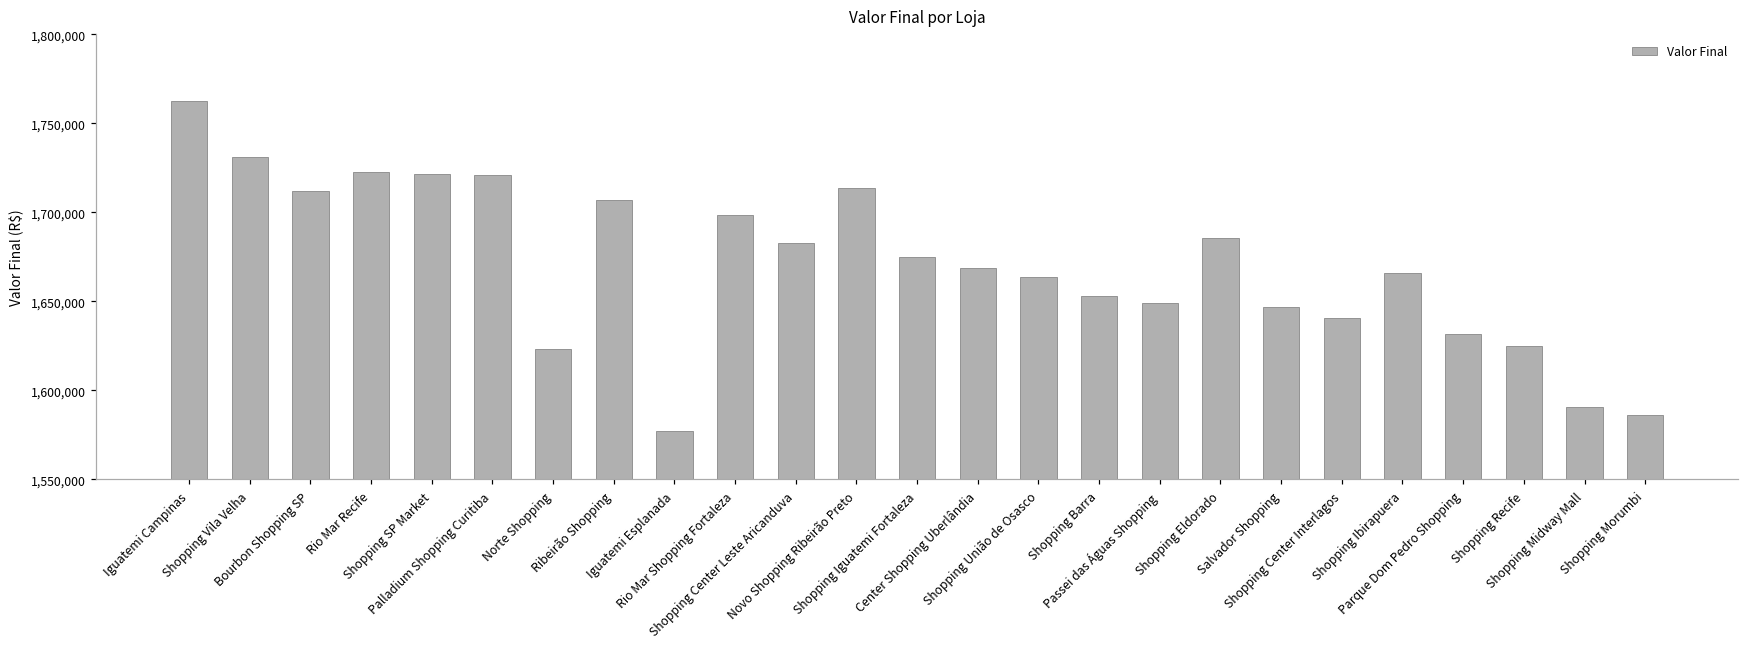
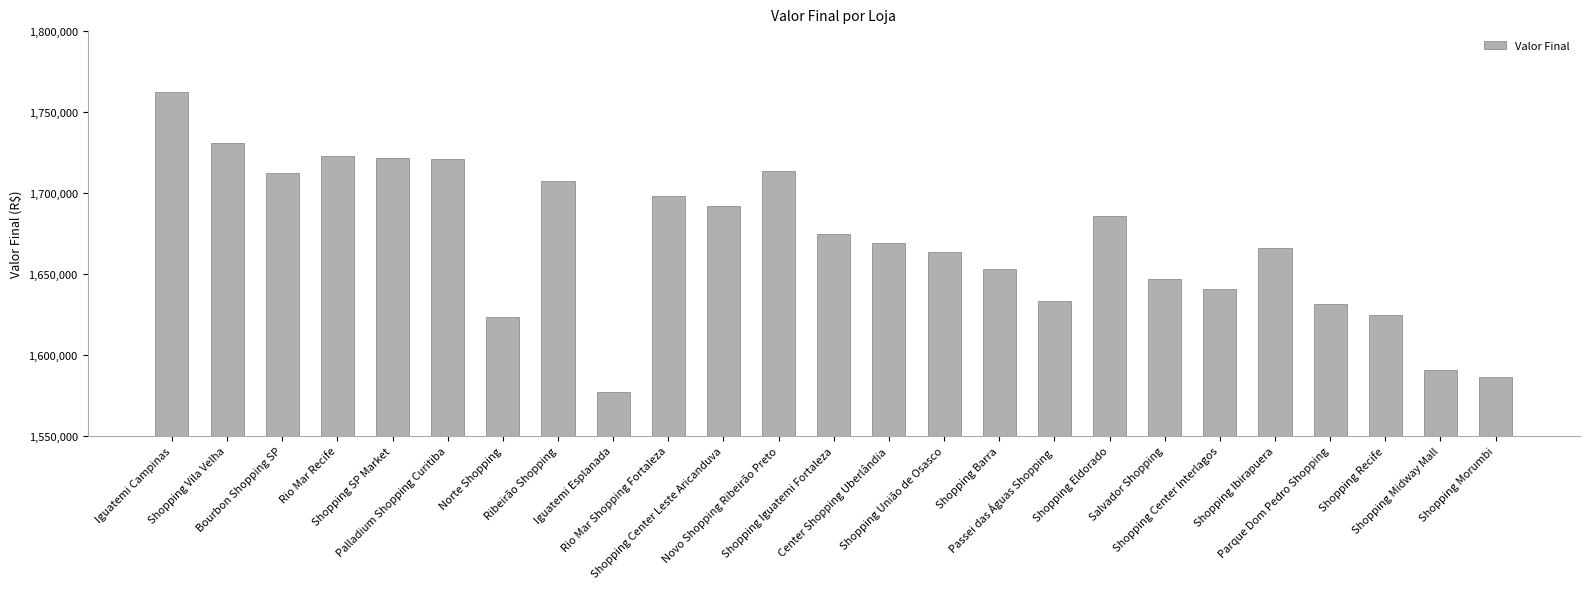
Shopping Center Leste Aricanduva: 1,683,000 -> 1,692,000
Passei das Águas Shopping: 1,649,000 -> 1,633,000
